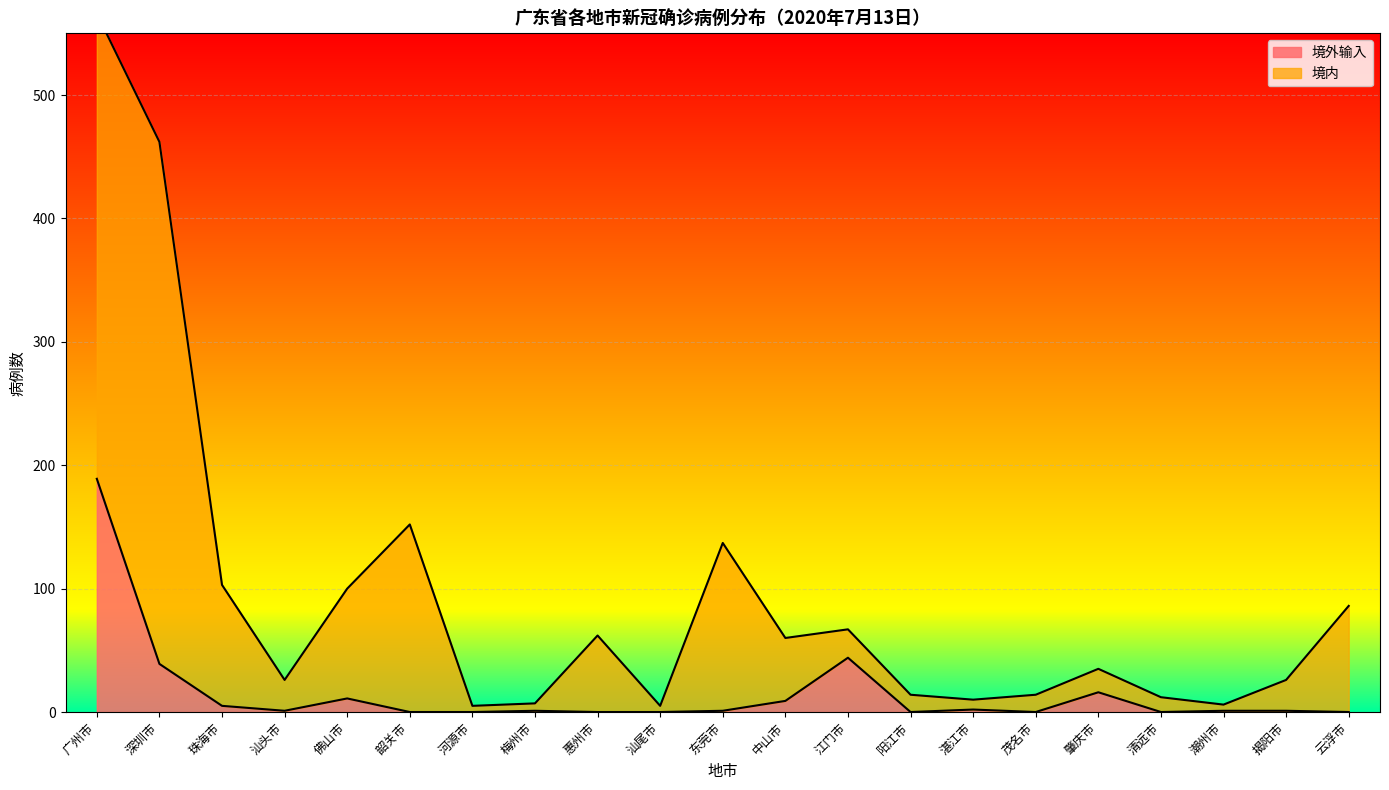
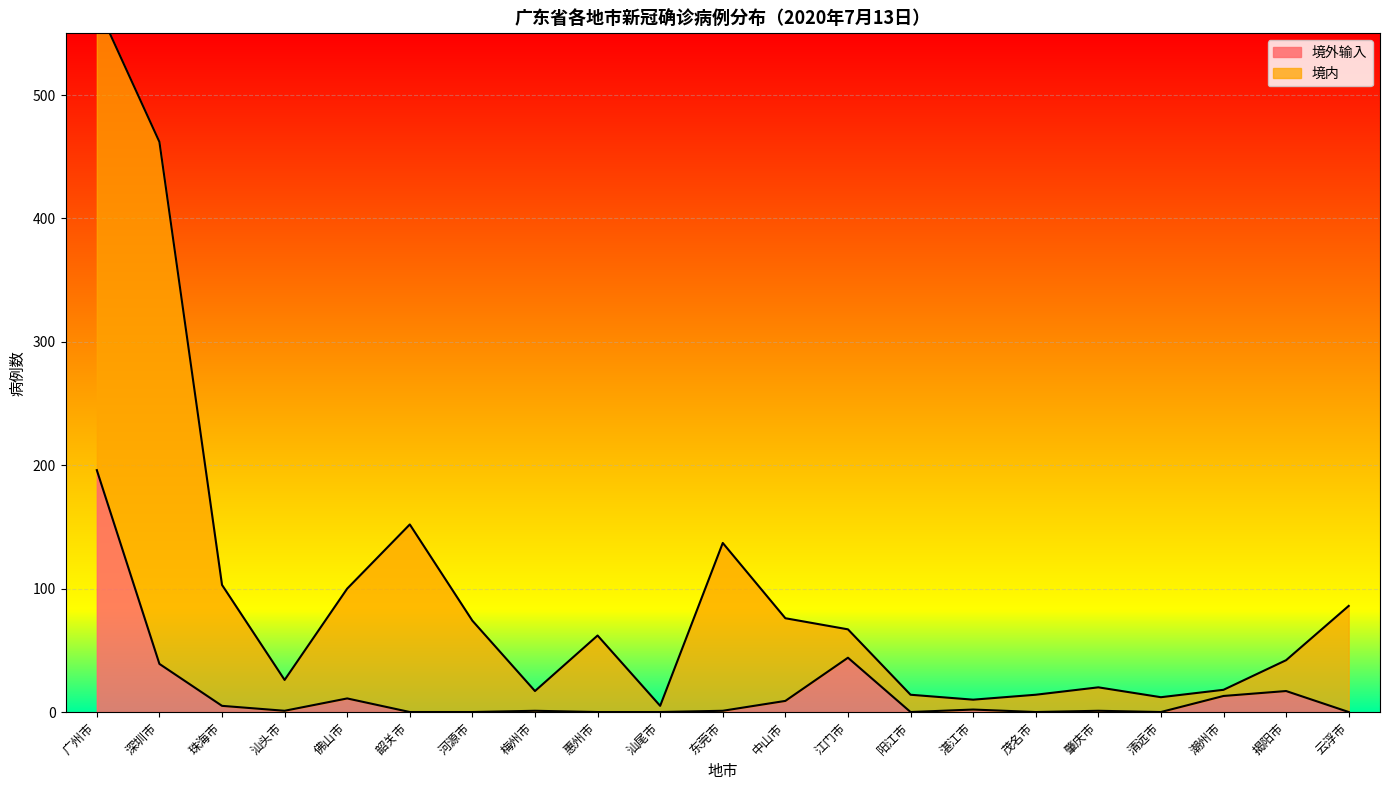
境外输入, 广州市: 189 -> 196
境内, 河源市: 5 -> 74
境内, 梅州市: 6 -> 16
境内, 中山市: 51 -> 67
境外输入, 肇庆市: 16 -> 1
境外输入, 潮州市: 1 -> 13
境外输入, 揭阳市: 1 -> 17
